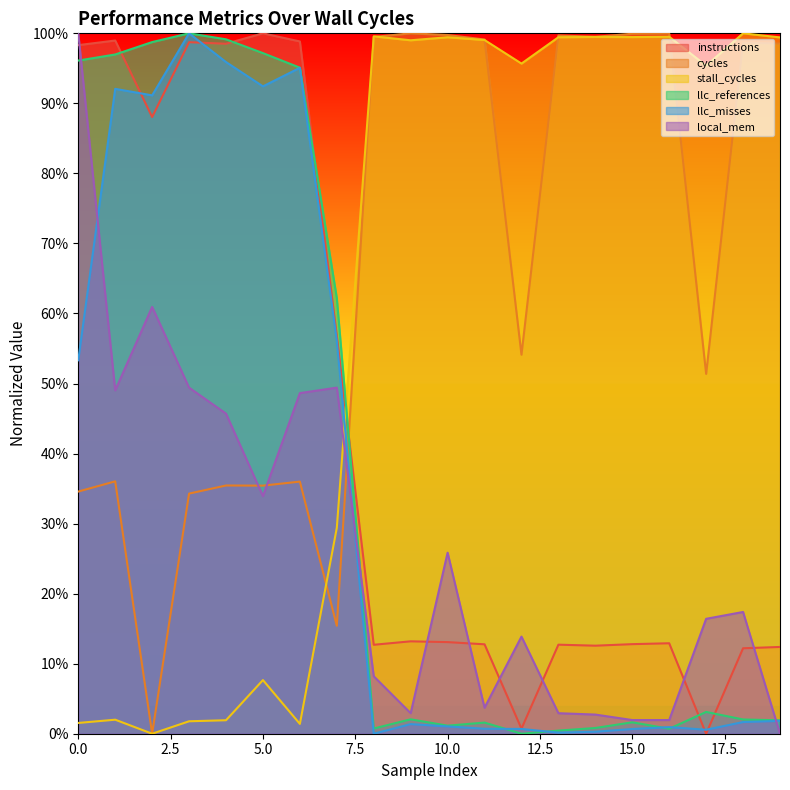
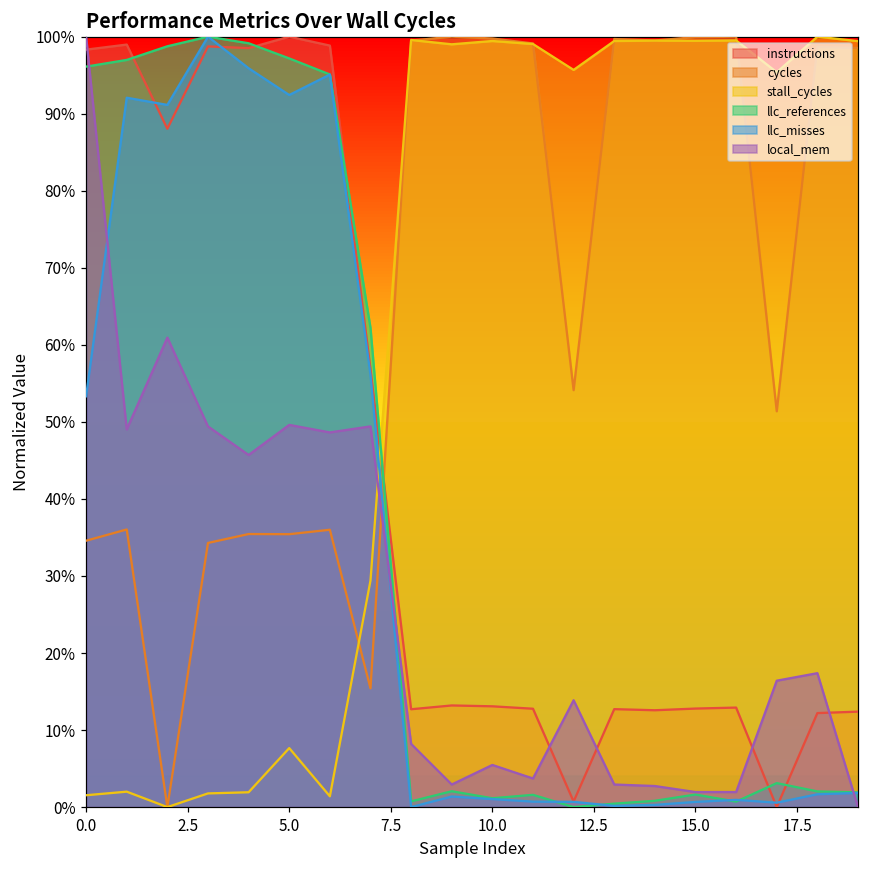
local_mem, 5.0: 34% -> 50%
local_mem, 10.0: 26% -> 5%
